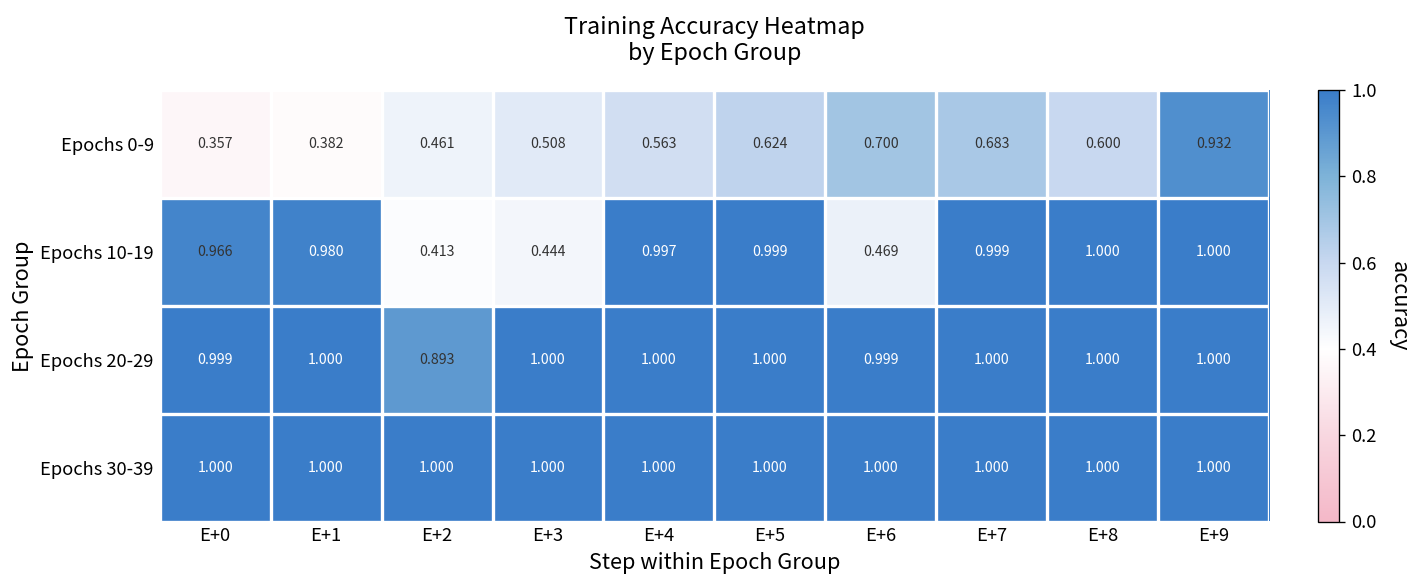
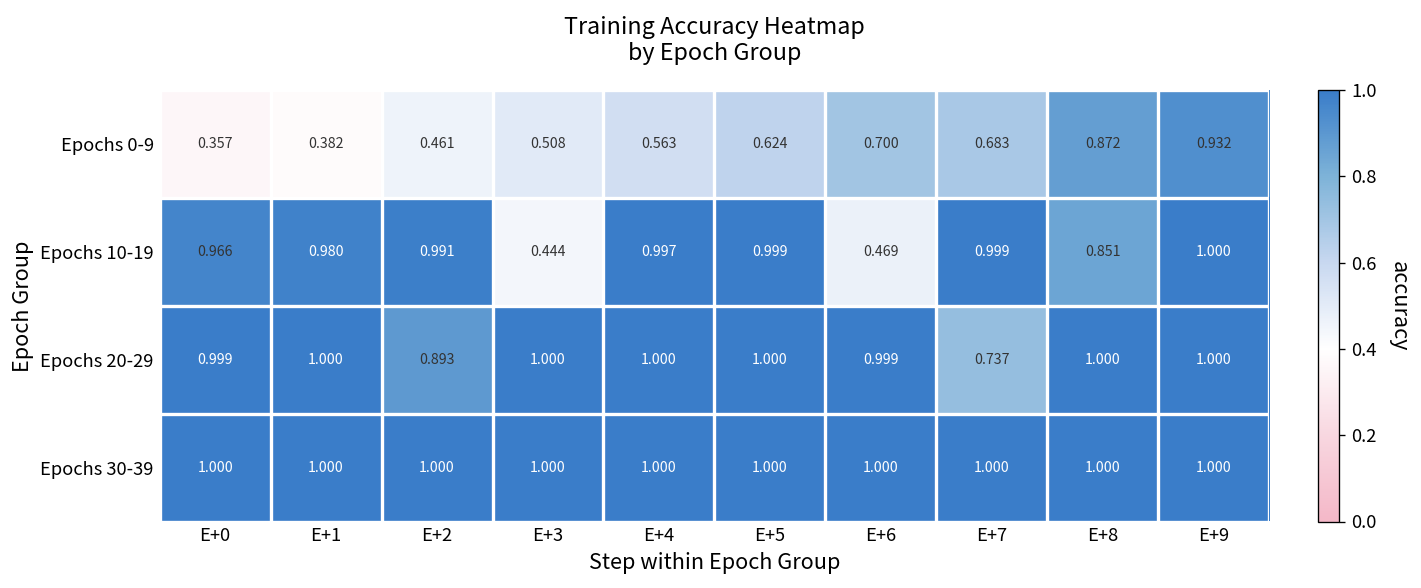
Epochs 0-9, E+8: 0.600 -> 0.872
Epochs 10-19, E+2: 0.413 -> 0.991
Epochs 10-19, E+8: 1.000 -> 0.851
Epochs 20-29, E+7: 1.000 -> 0.737
